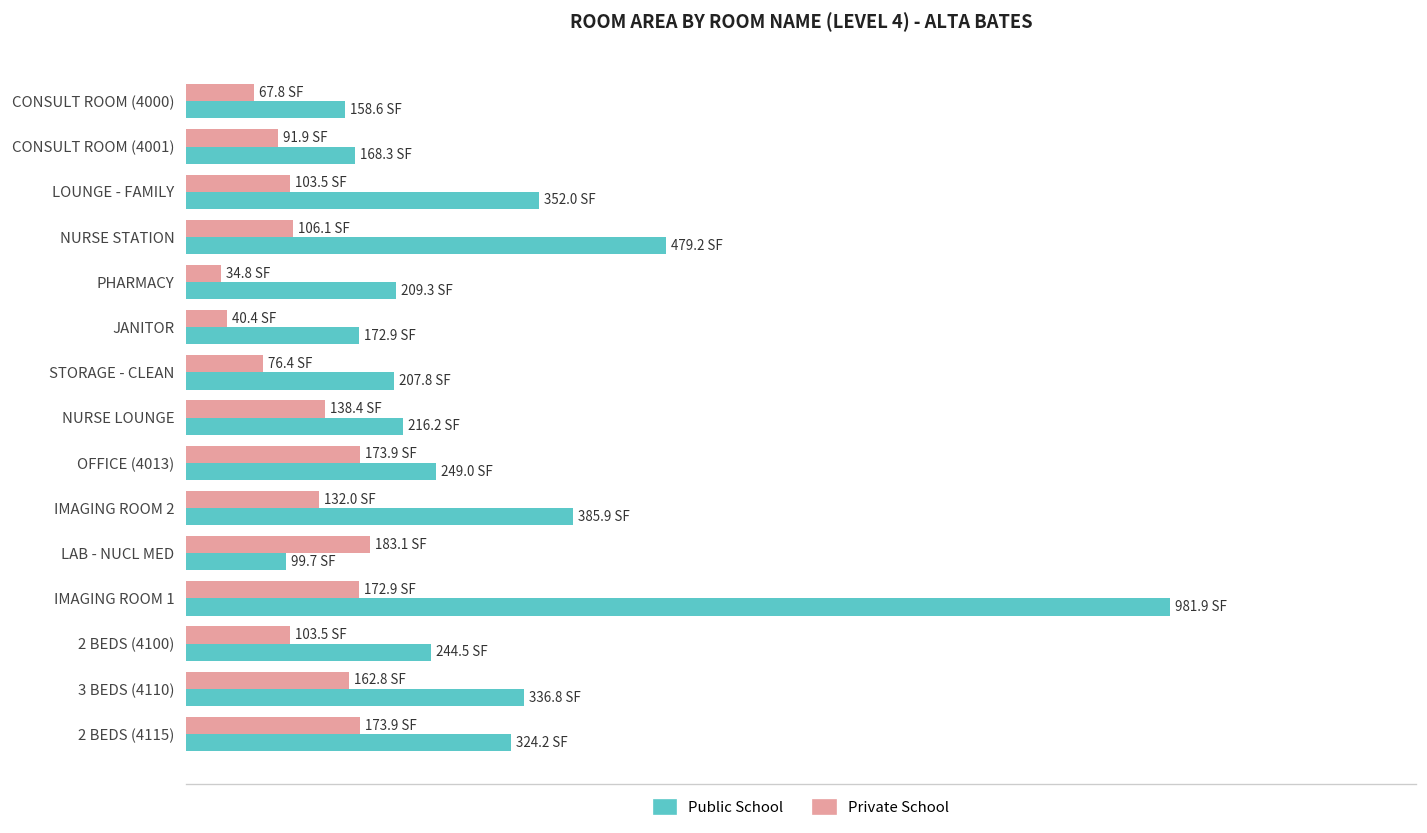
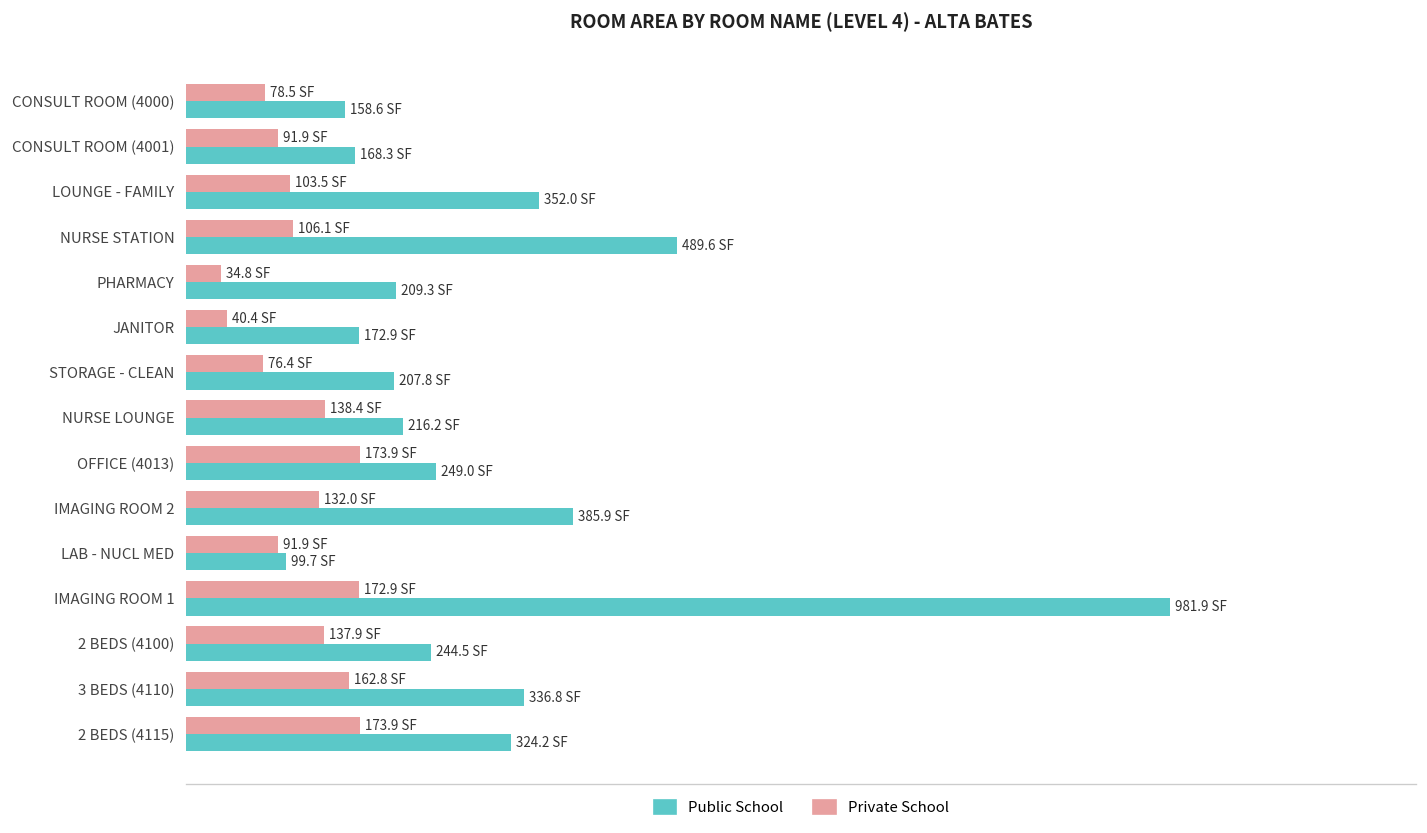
Private School, CONSULT ROOM (4000): 67.8 -> 78.5
Public School, NURSE STATION: 479.2 -> 489.6
Private School, LAB - NUCL MED: 183.1 -> 91.9
Private School, 2 BEDS (4100): 103.5 -> 137.9
